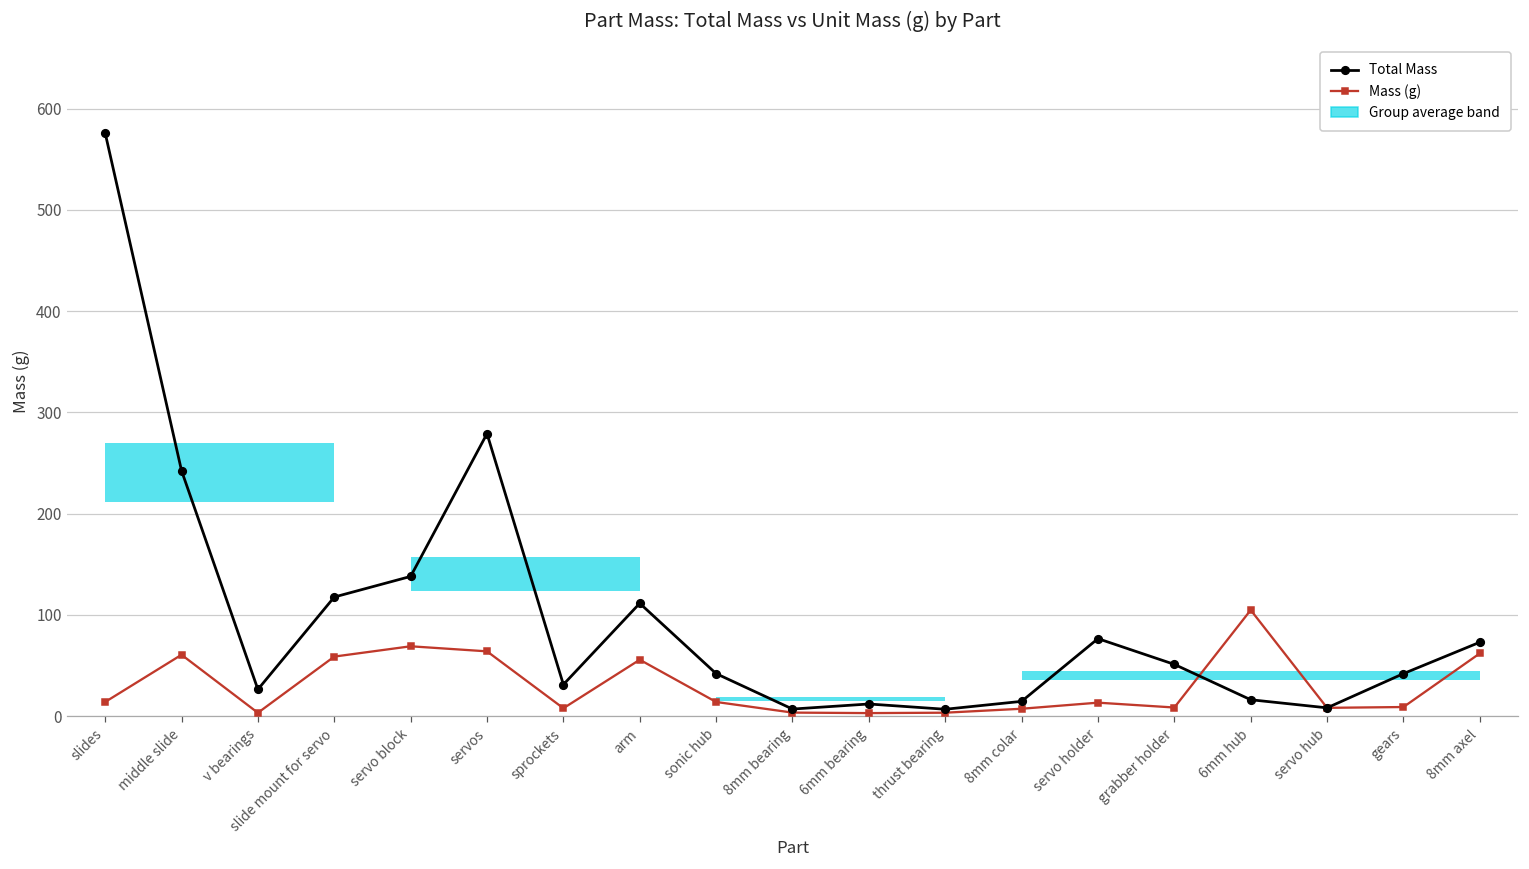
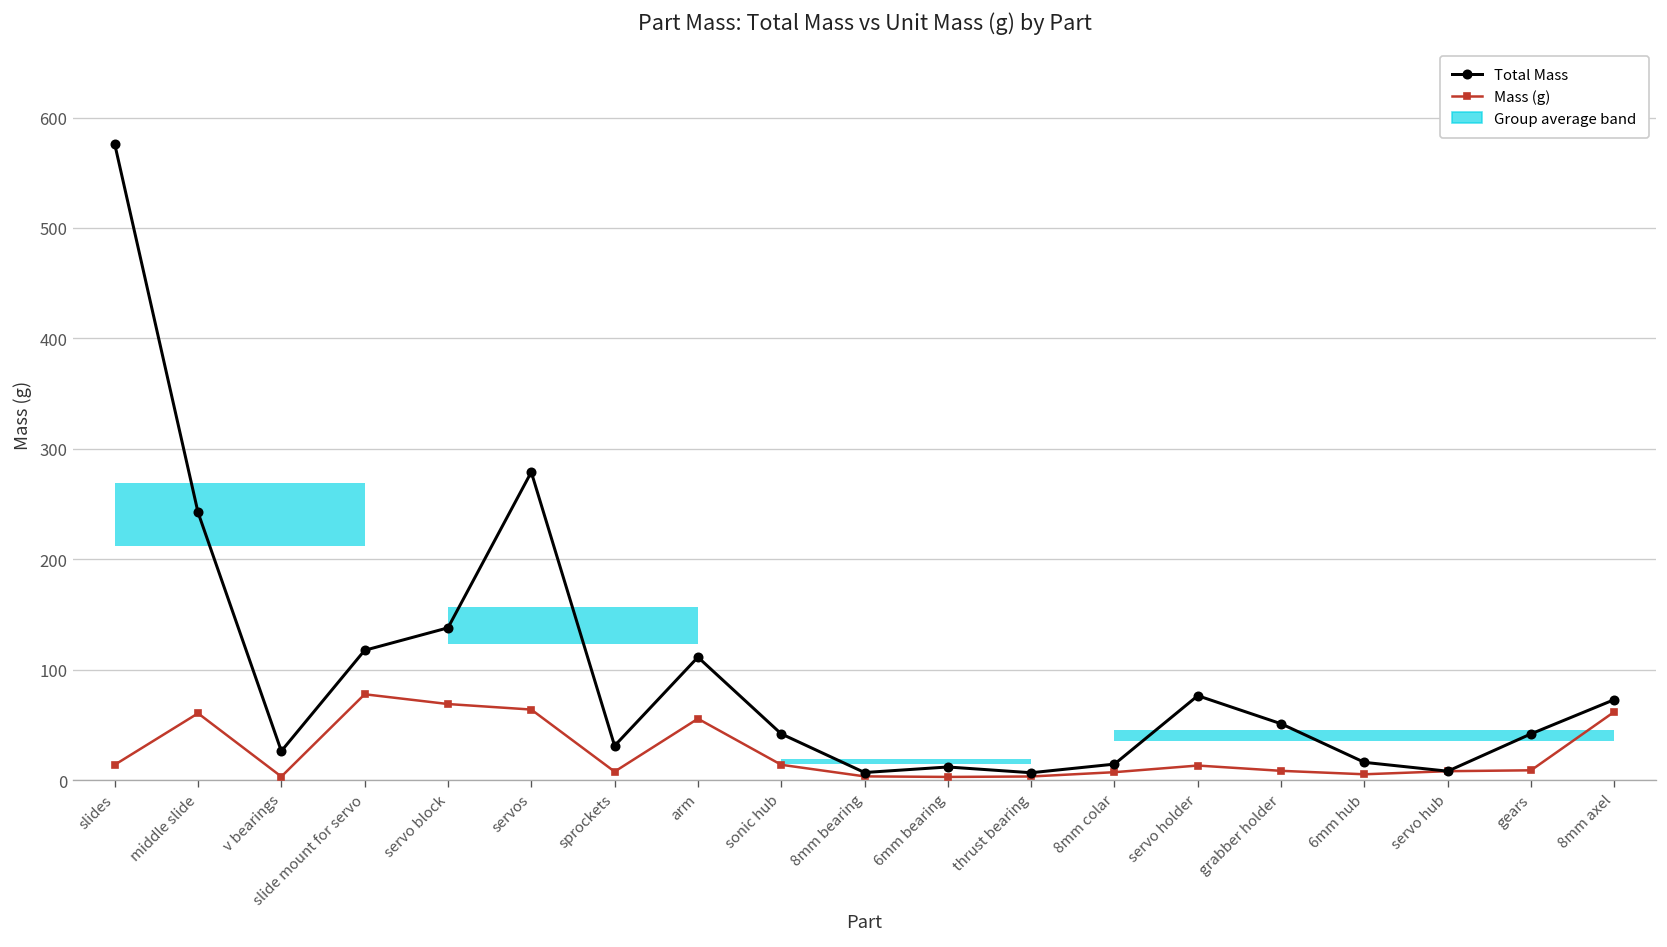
Mass (g), slide mount for servo: 60 -> 80
Mass (g), 6mm hub: 100 -> 10
